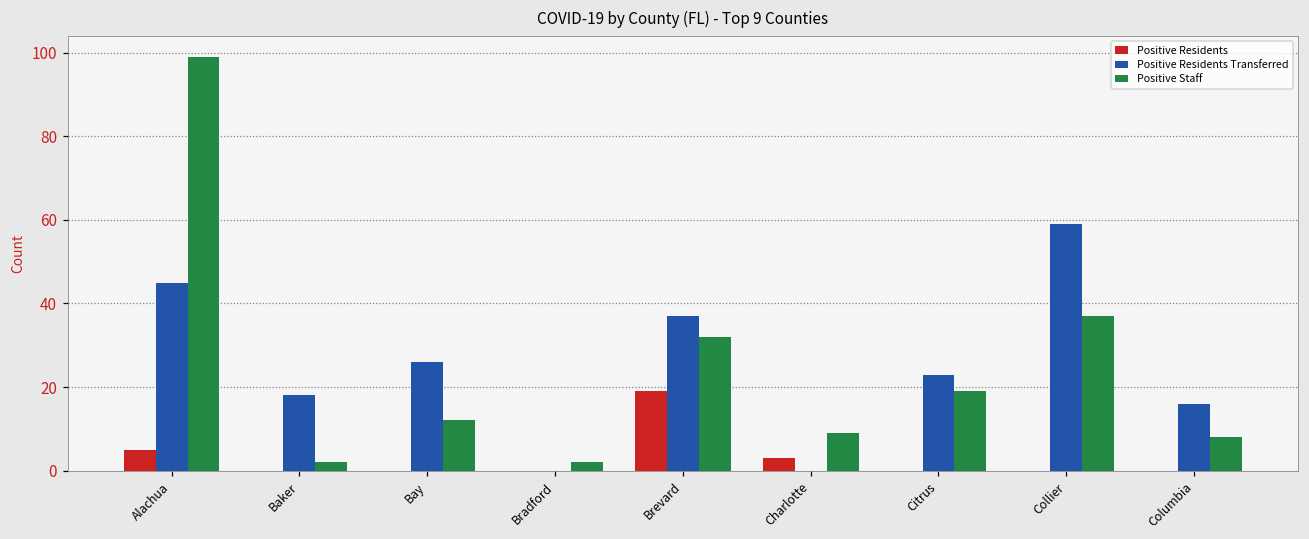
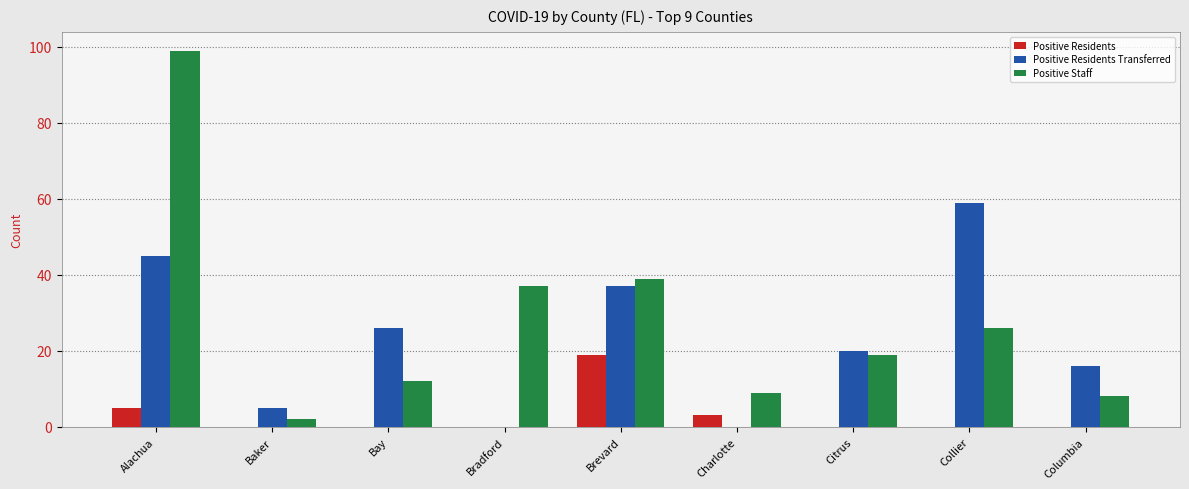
Positive Residents Transferred, Baker: 18 -> 5
Positive Staff, Bradford: 2 -> 37
Positive Staff, Brevard: 32 -> 39
Positive Residents Transferred, Citrus: 23 -> 20
Positive Staff, Collier: 37 -> 26
